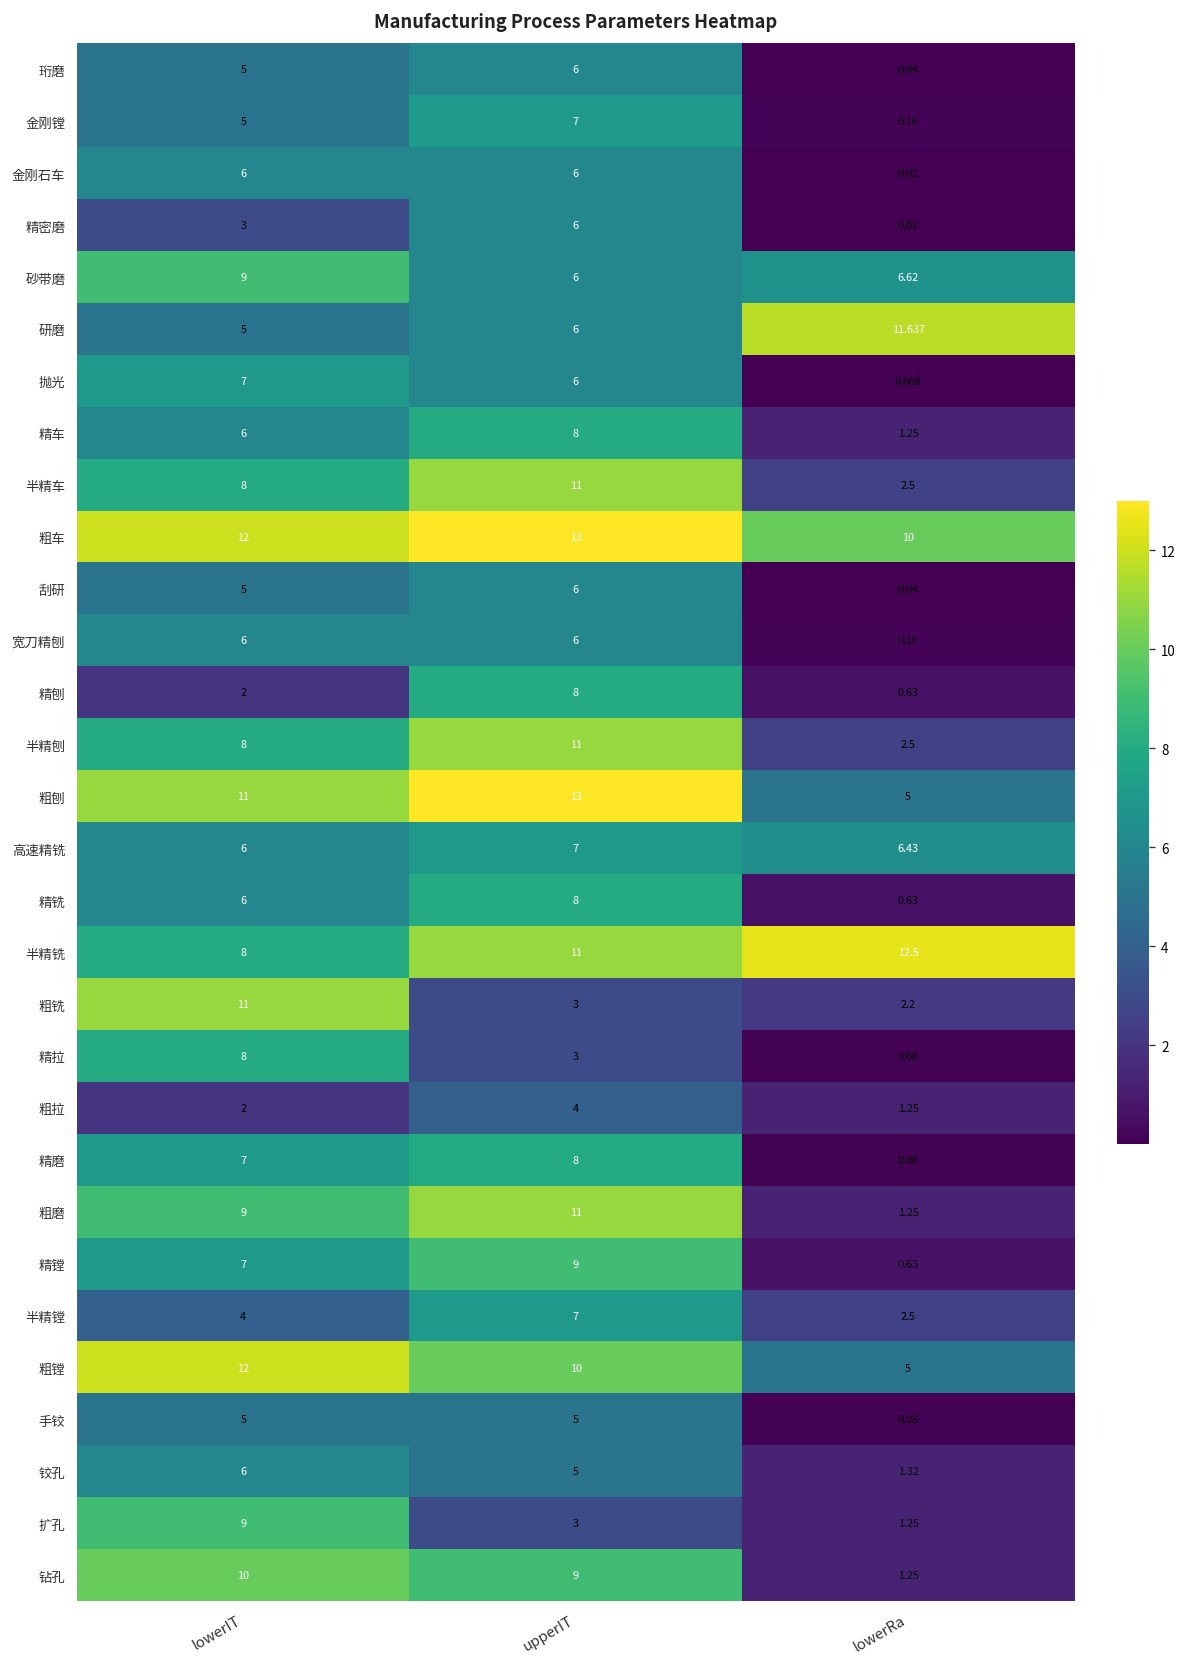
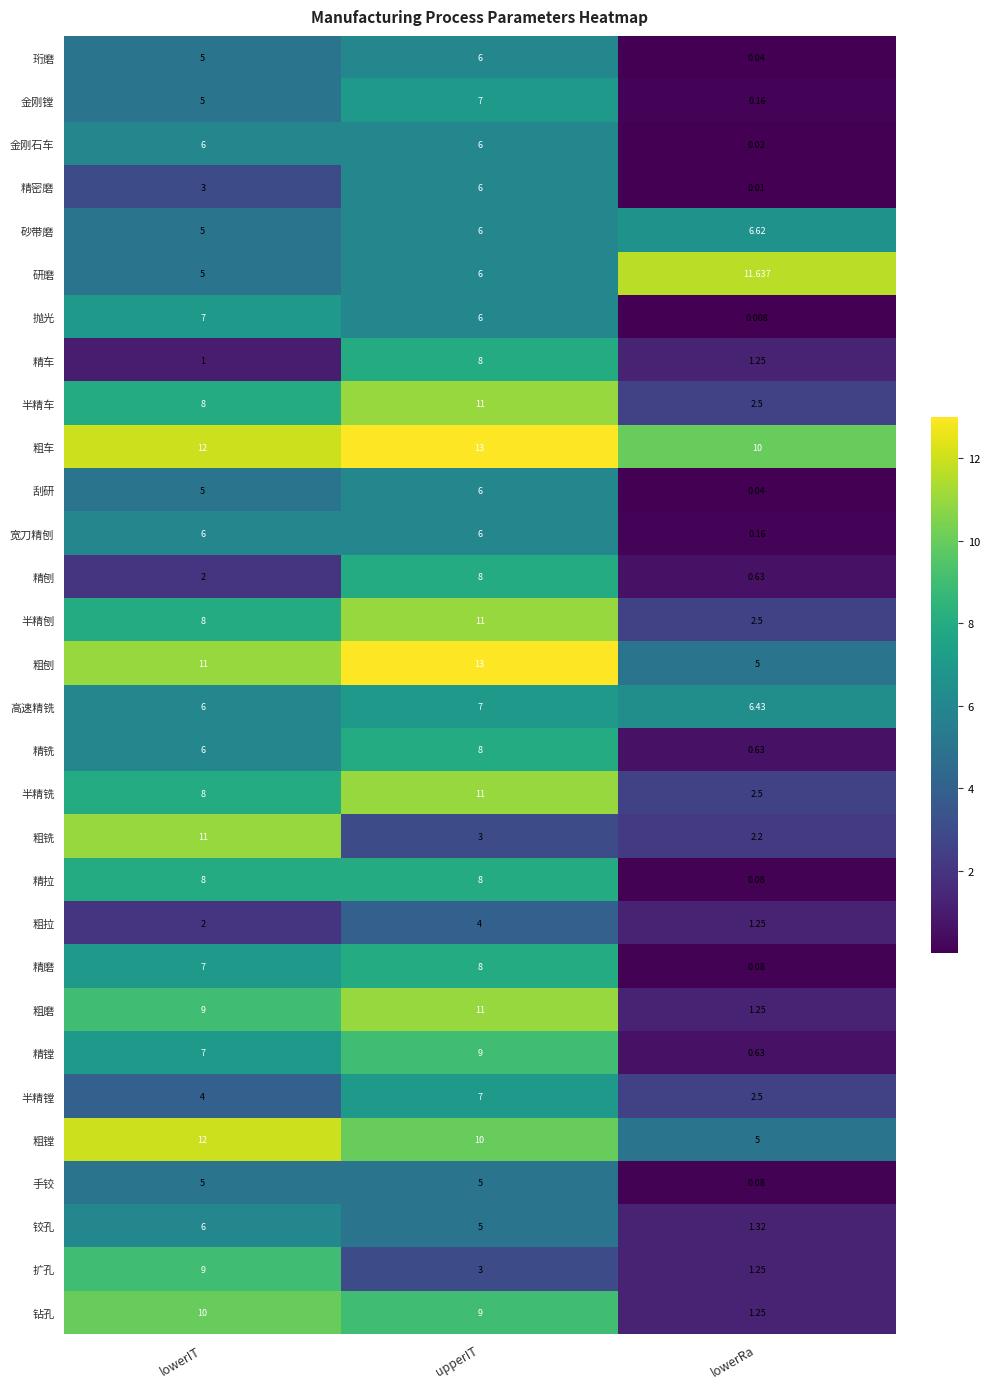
砂带磨, lowerIT: 9 -> 5
精车, lowerIT: 6 -> 1
半精铣, lowerRa: 12.5 -> 2.5
精拉, upperIT: 3 -> 8
